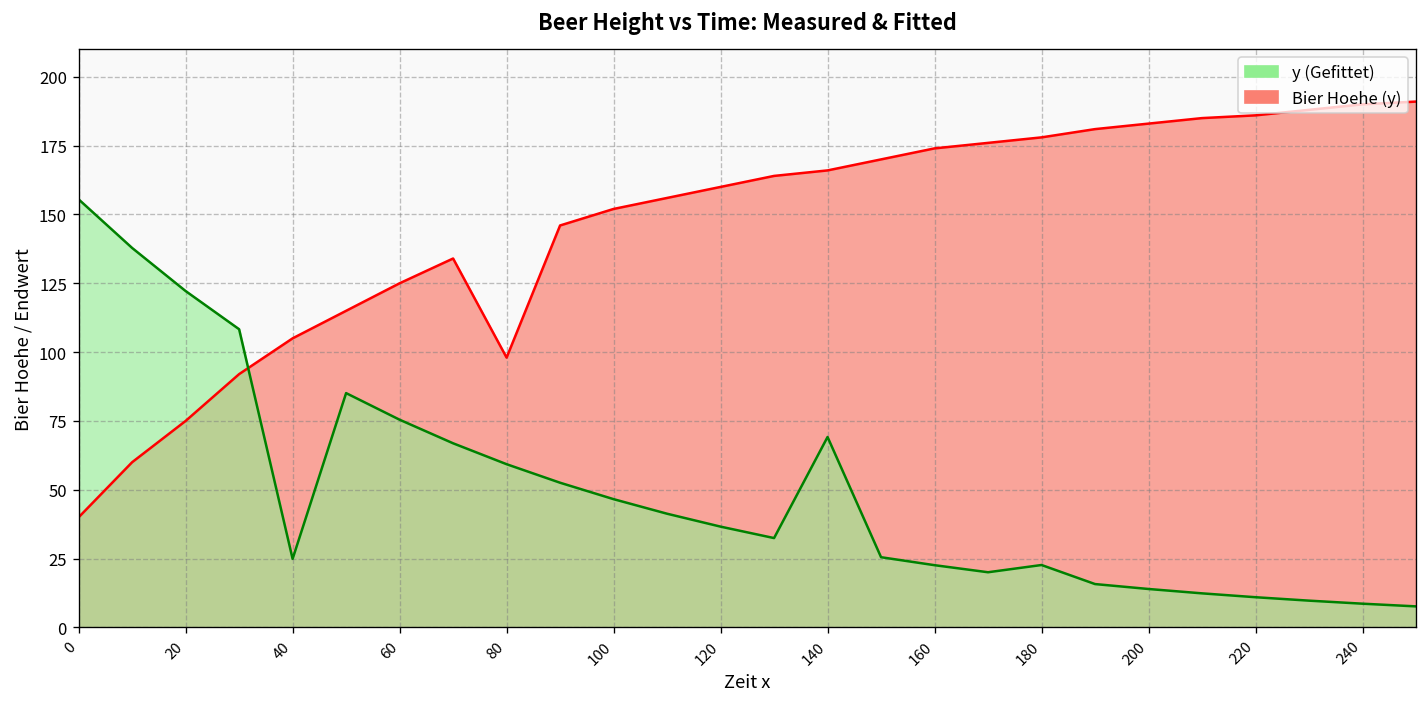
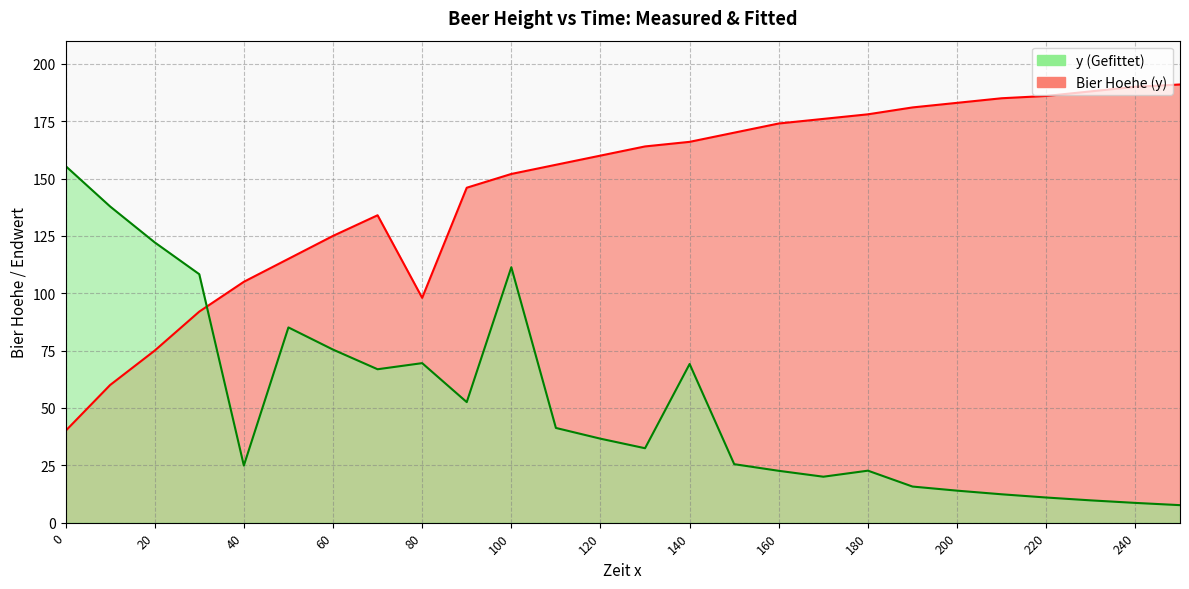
y (Gefittet), 80: 59 -> 70
y (Gefittet), 100: 47 -> 111
